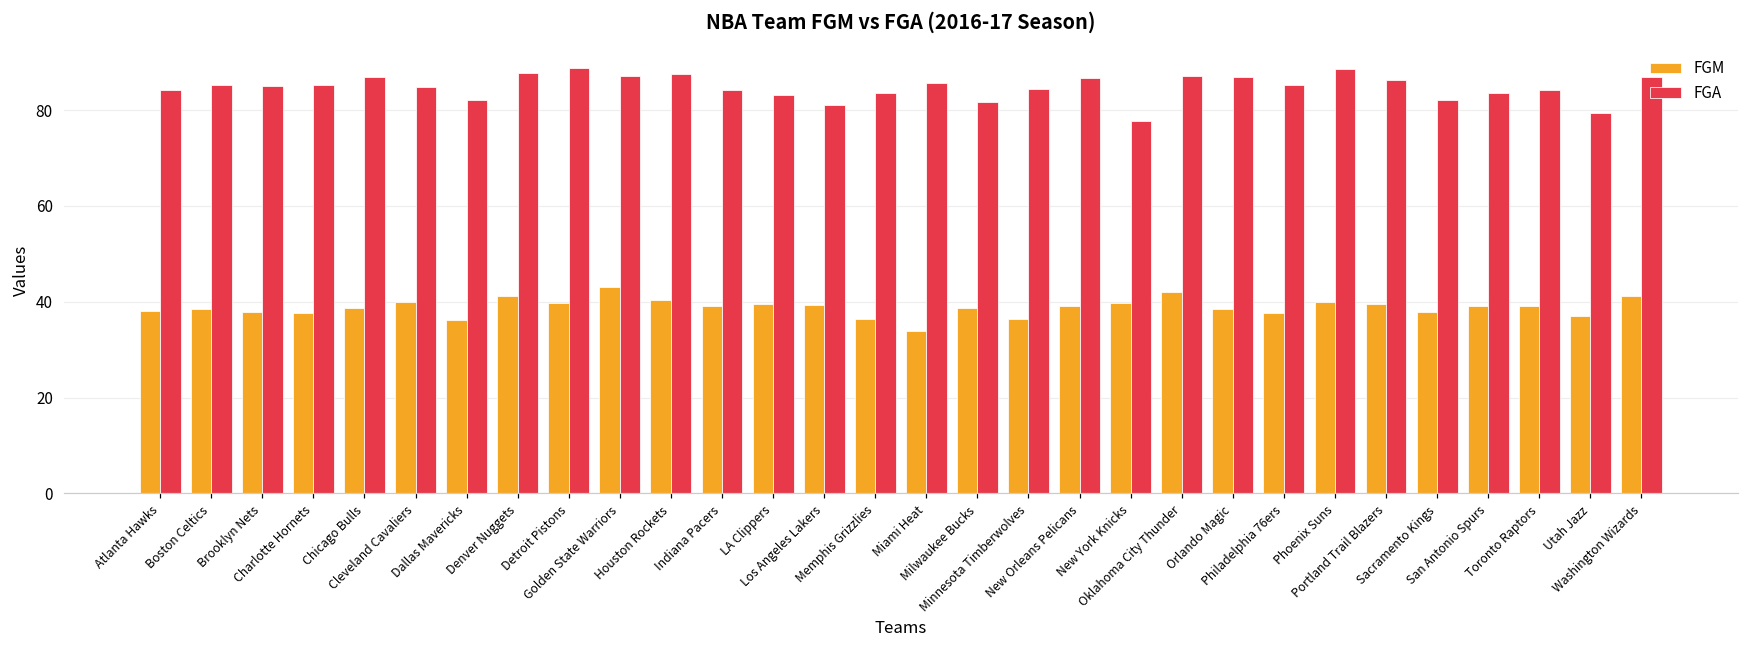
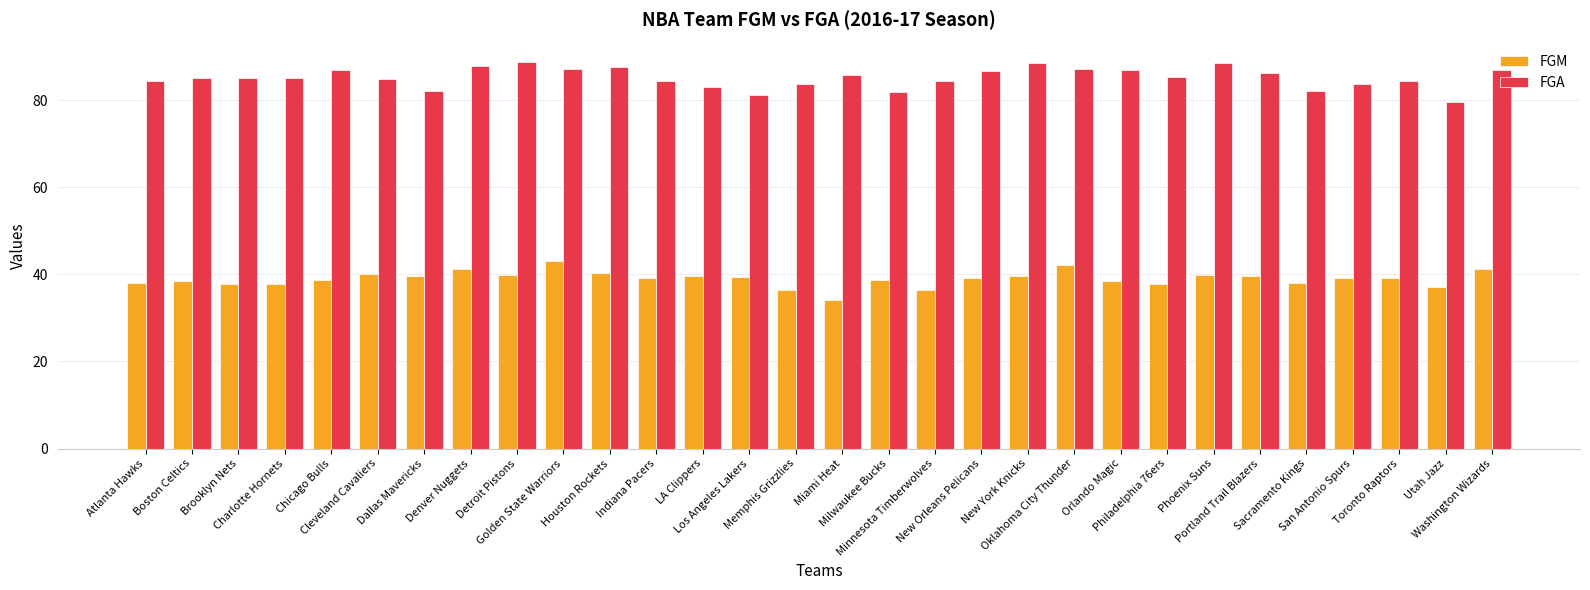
FGM, Dallas Mavericks: 36 -> 40
FGA, New York Knicks: 78 -> 89
